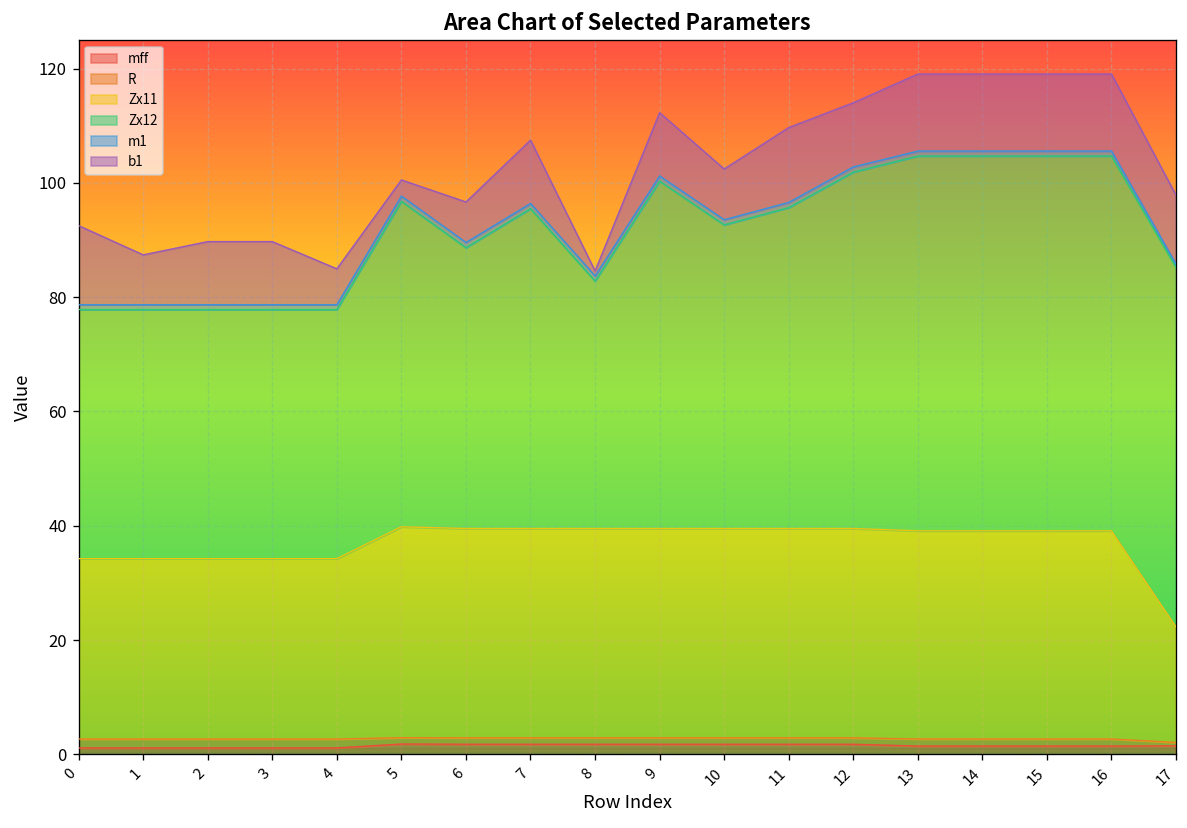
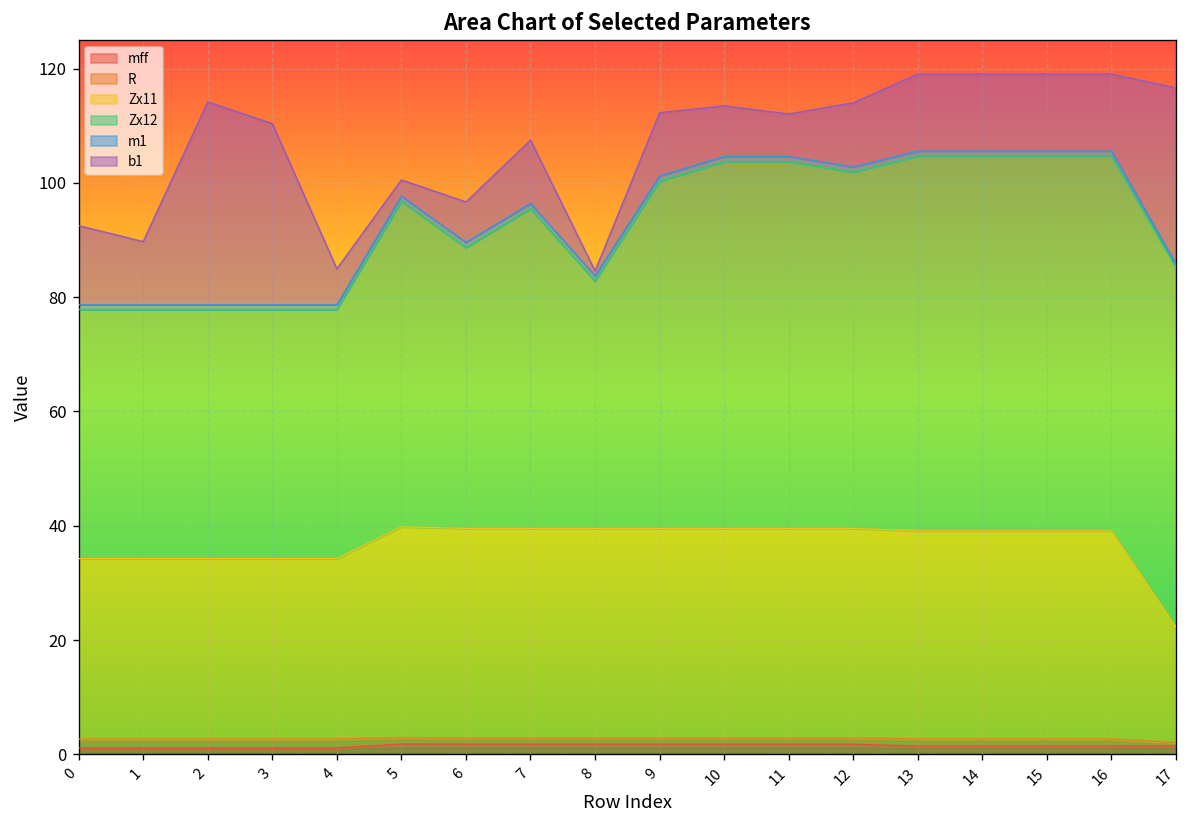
b1, 1: 9 -> 11
b1, 2: 11 -> 35
b1, 3: 11 -> 32
Zx12, 10: 53 -> 64
Zx12, 11: 56 -> 64
b1, 11: 13 -> 7
b1, 17: 12 -> 31
